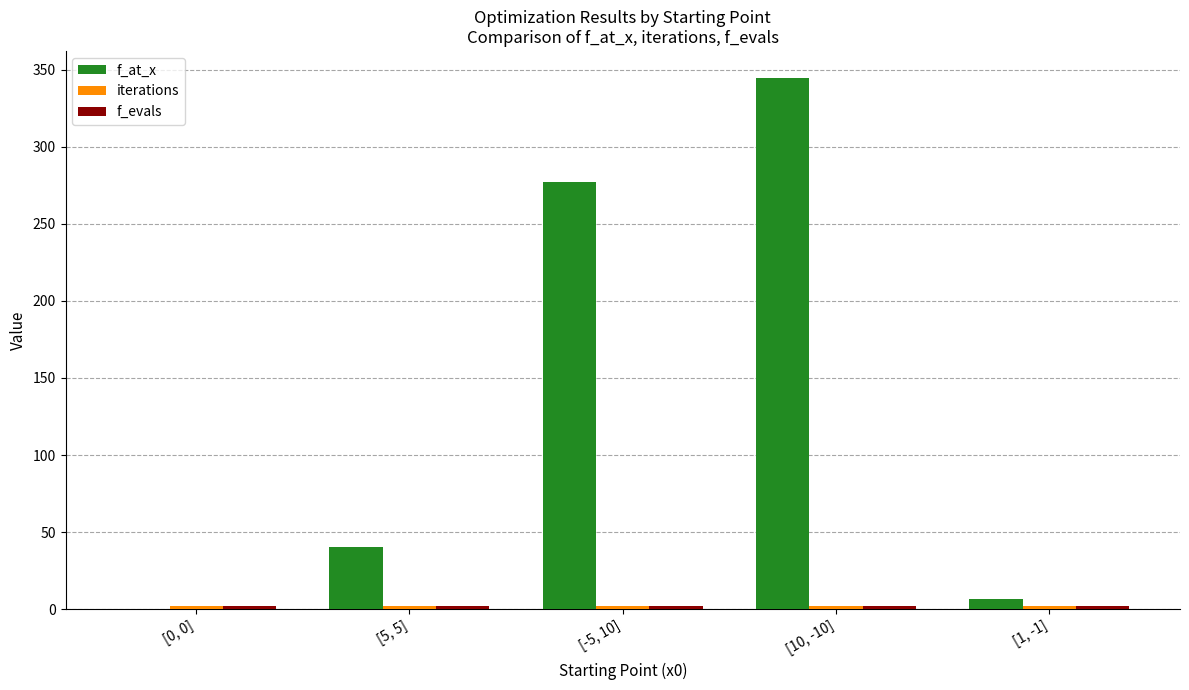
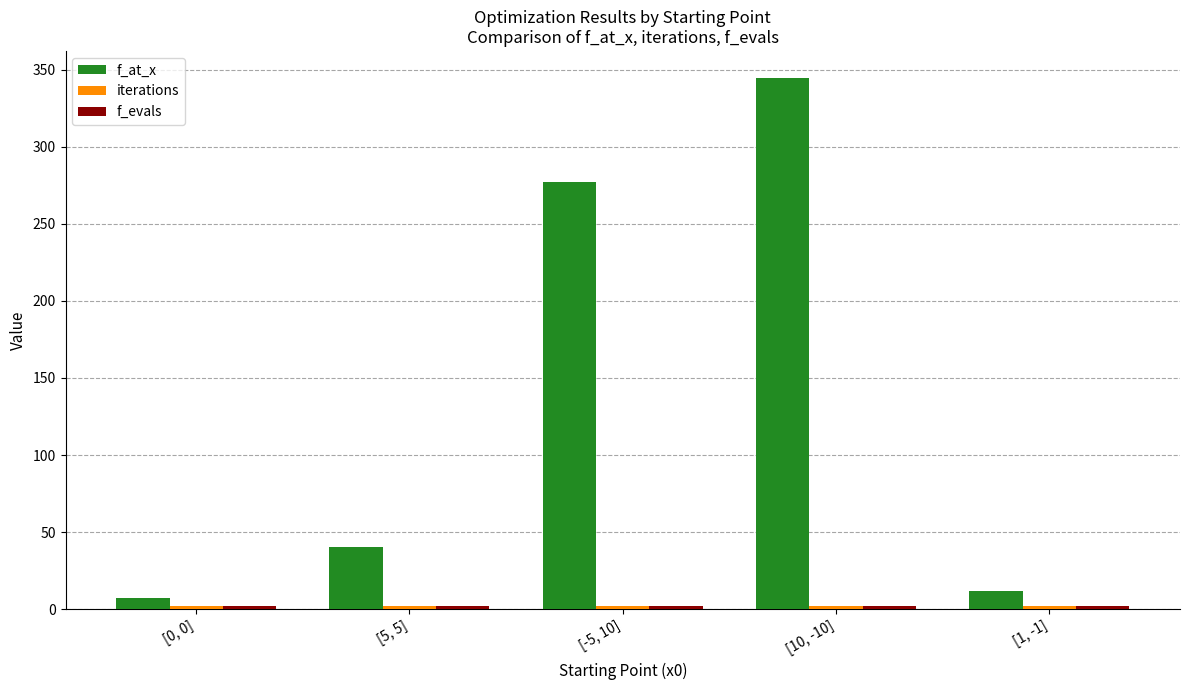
f_at_x, [0, 0]: 0 -> 7
f_at_x, [1, -1]: 6 -> 12
